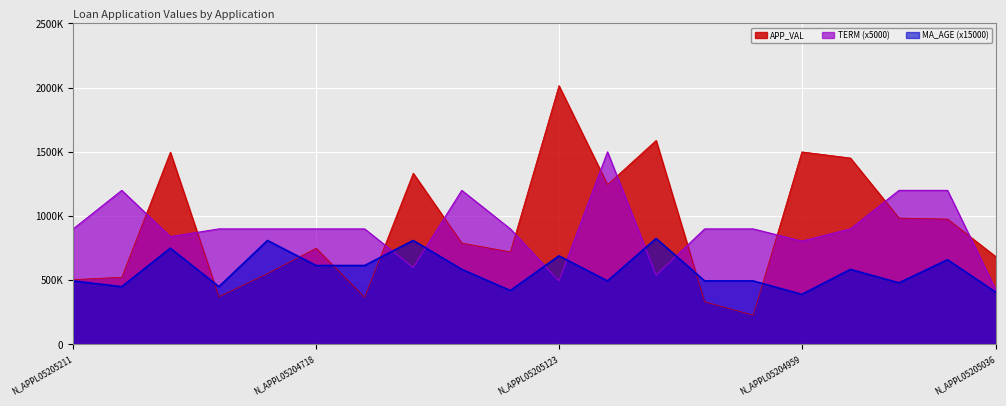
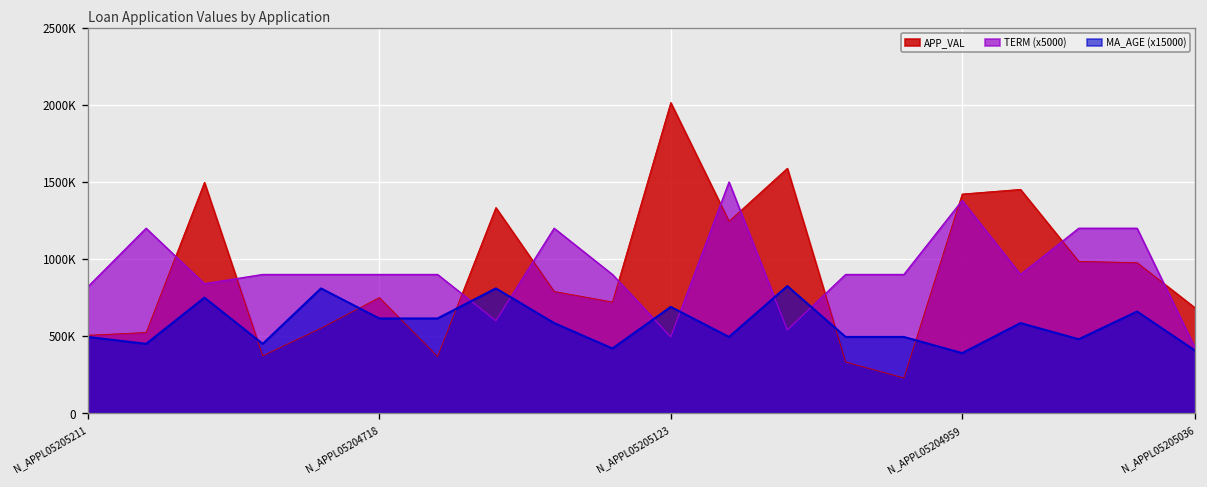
TERM (x5000), N_APPL05205211: 900000 -> 820000
APP_VAL, N_APPL05204959: 1500000 -> 1420000
TERM (x5000), N_APPL05204959: 810000 -> 1380000
